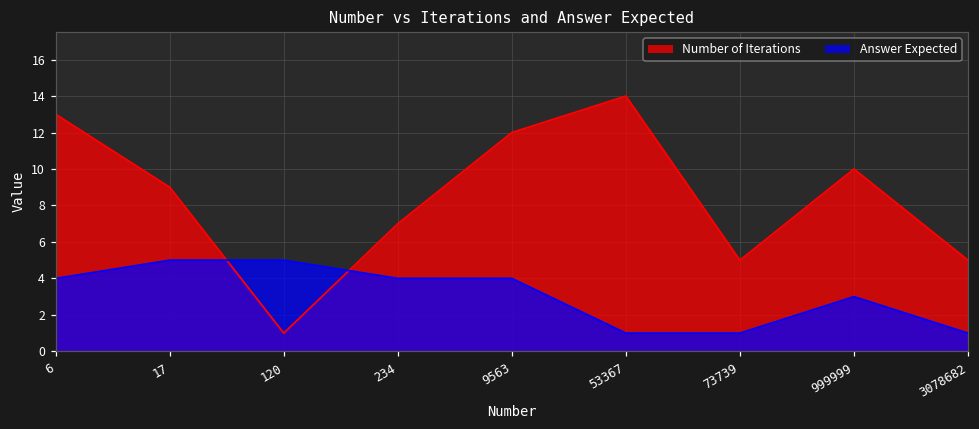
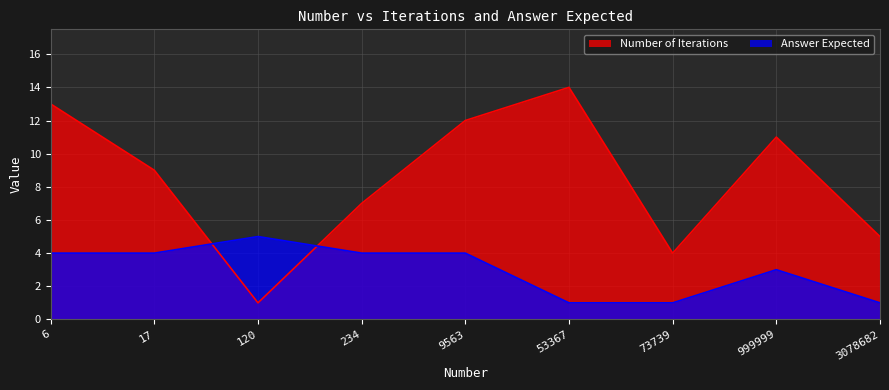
Answer Expected, 17: 5 -> 4
Number of Iterations, 73739: 5 -> 4
Number of Iterations, 999999: 10 -> 11
